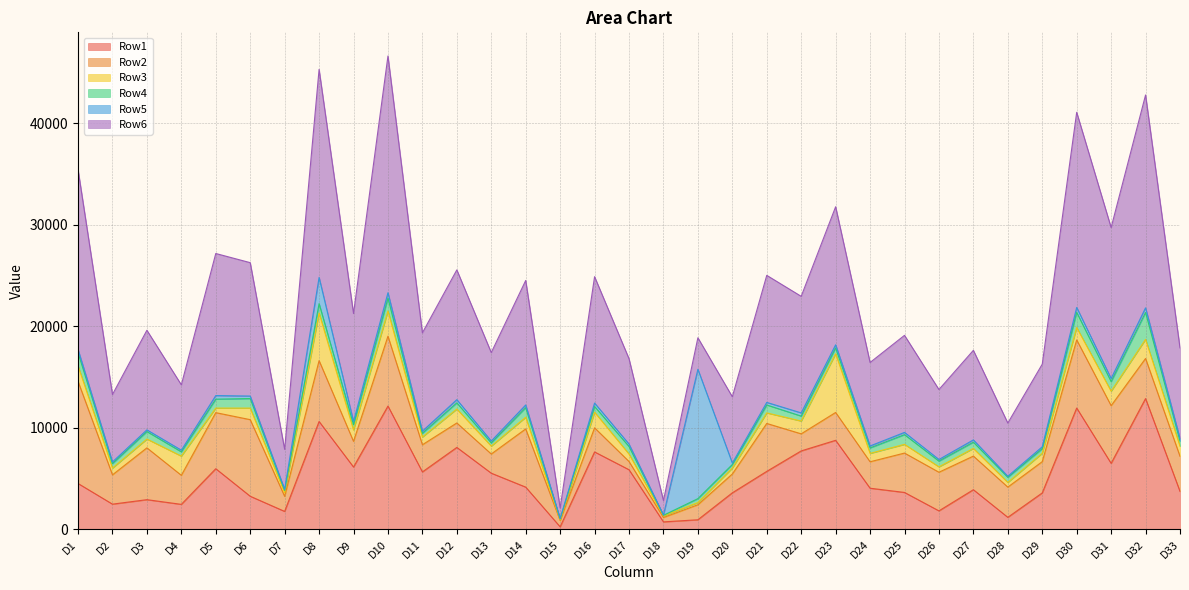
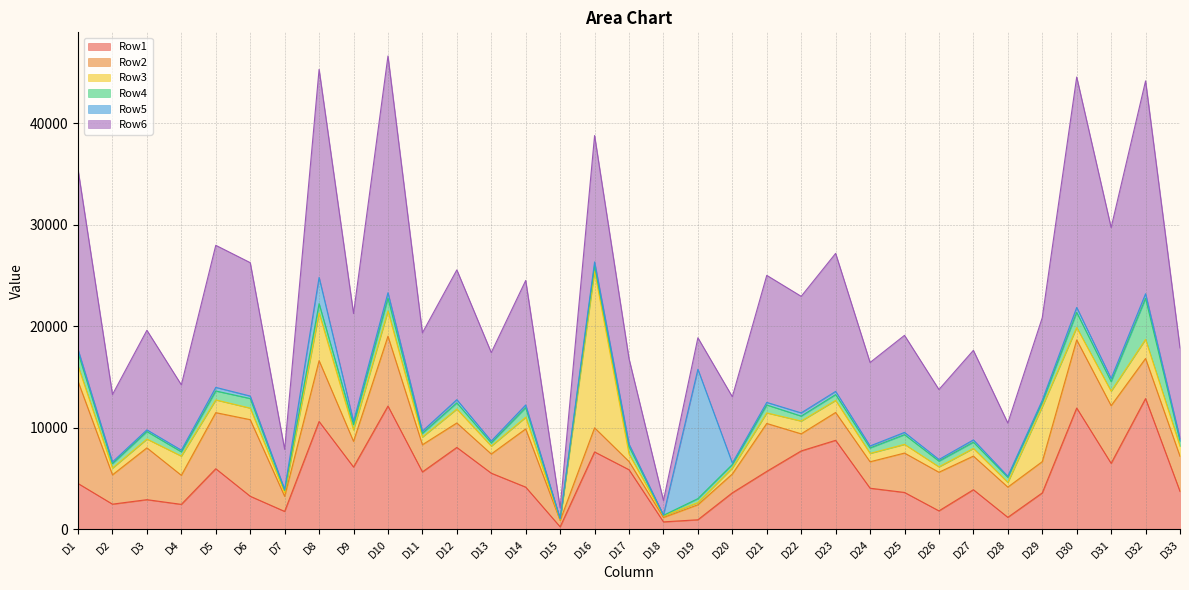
Row3, D5: 400 -> 1300
Row3, D16: 1500 -> 15400
Row3, D23: 5800 -> 1200
Row3, D29: 800 -> 5400
Row6, D30: 19200 -> 22700
Row4, D32: 2600 -> 4000
